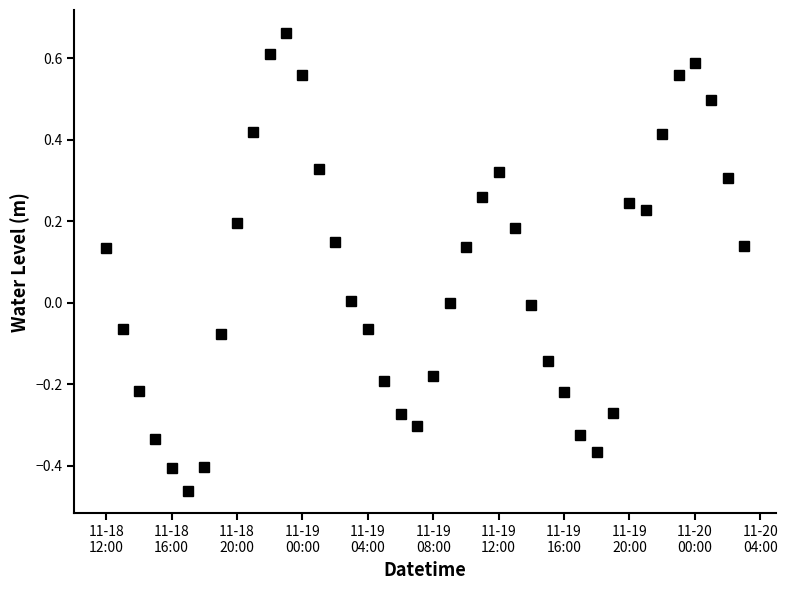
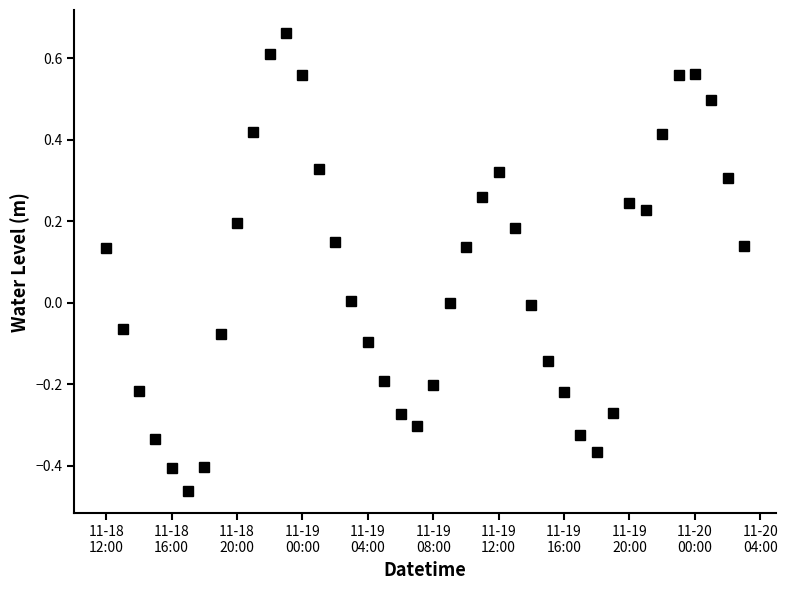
11-19 04:00: -0.07 -> -0.10
11-19 08:00: -0.18 -> -0.20
11-20 00:00: 0.59 -> 0.56
